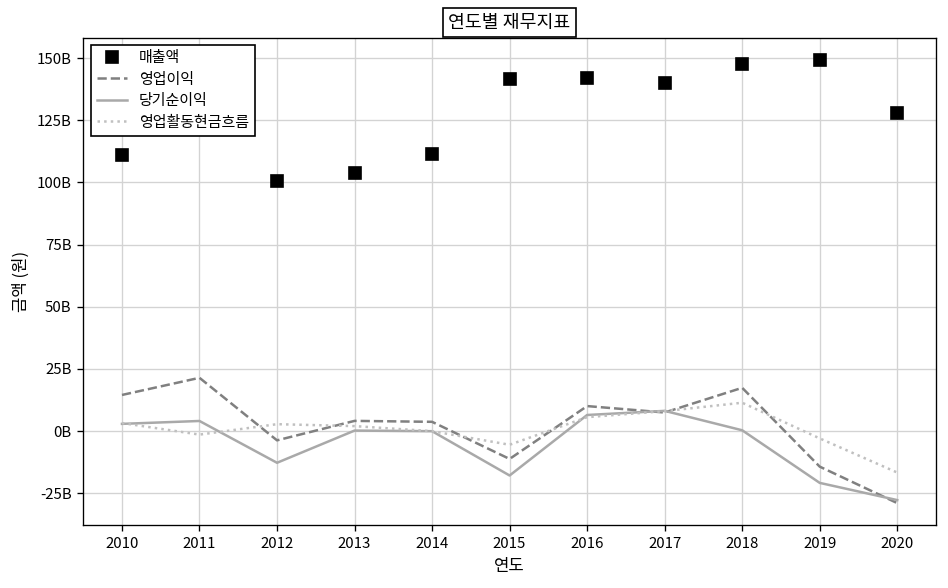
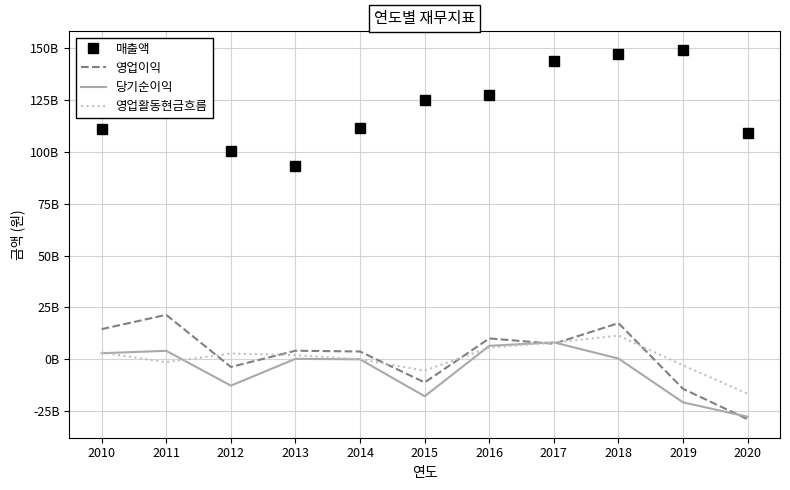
매출액, 2013: 104000000000 -> 93000000000
매출액, 2015: 142000000000 -> 125000000000
매출액, 2016: 142000000000 -> 128000000000
매출액, 2017: 140000000000 -> 144000000000
매출액, 2020: 128000000000 -> 109000000000
